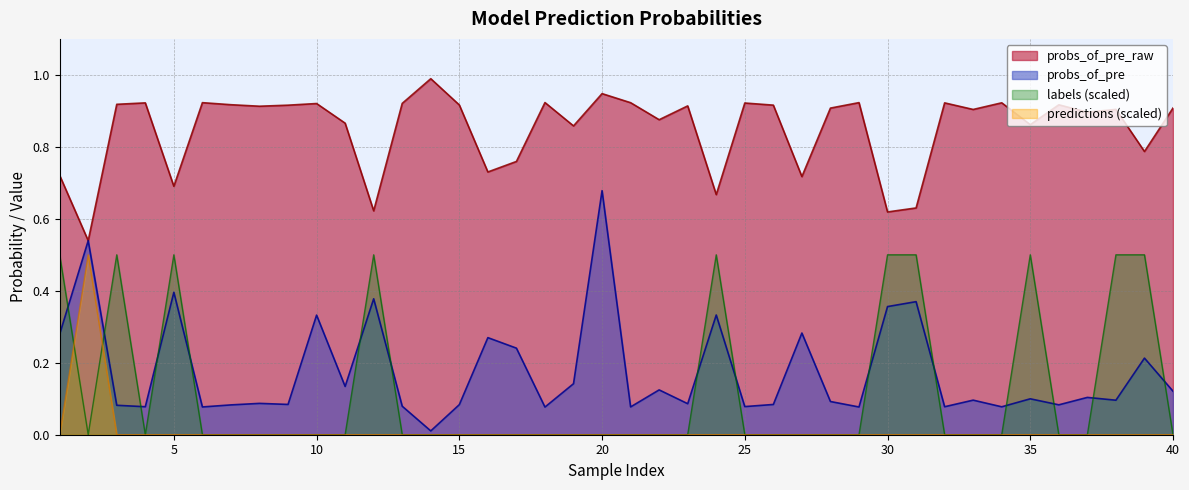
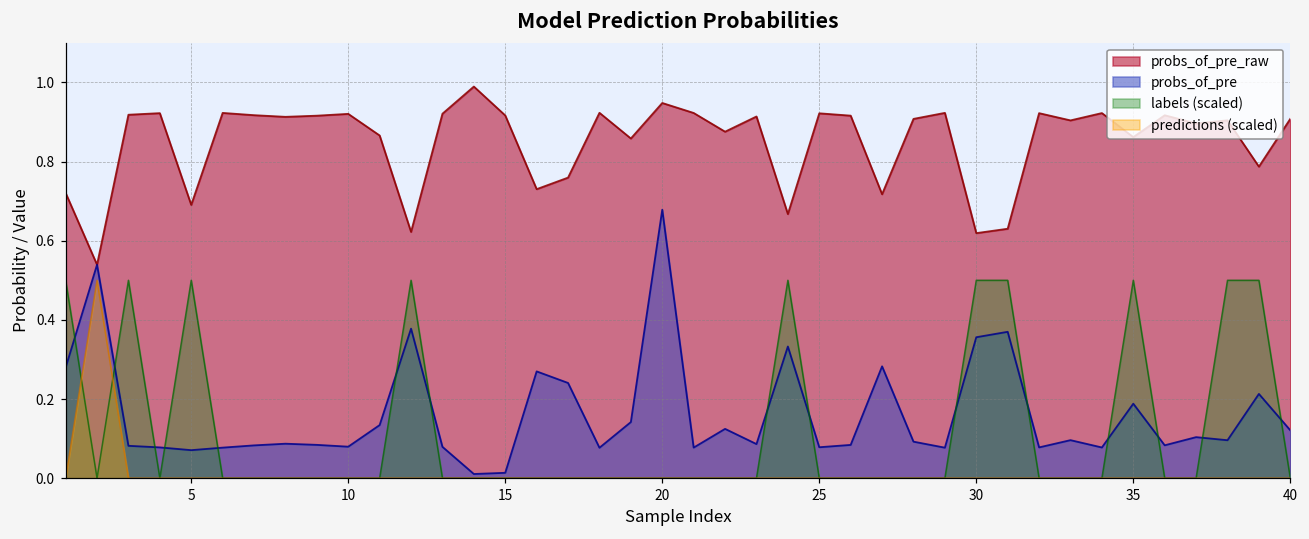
probs_of_pre, 5: 0.40 -> 0.07
probs_of_pre, 10: 0.33 -> 0.08
probs_of_pre, 15: 0.08 -> 0.01
probs_of_pre, 35: 0.10 -> 0.19
